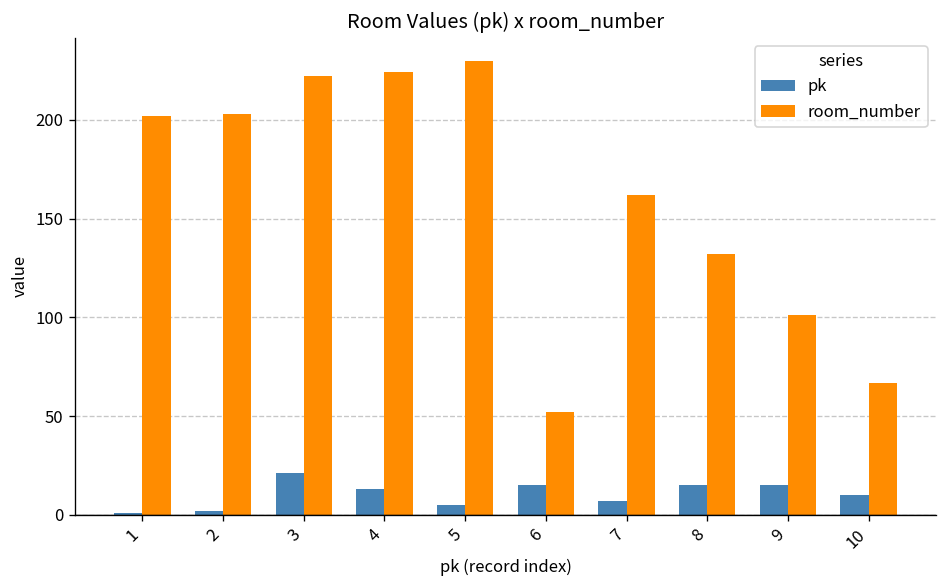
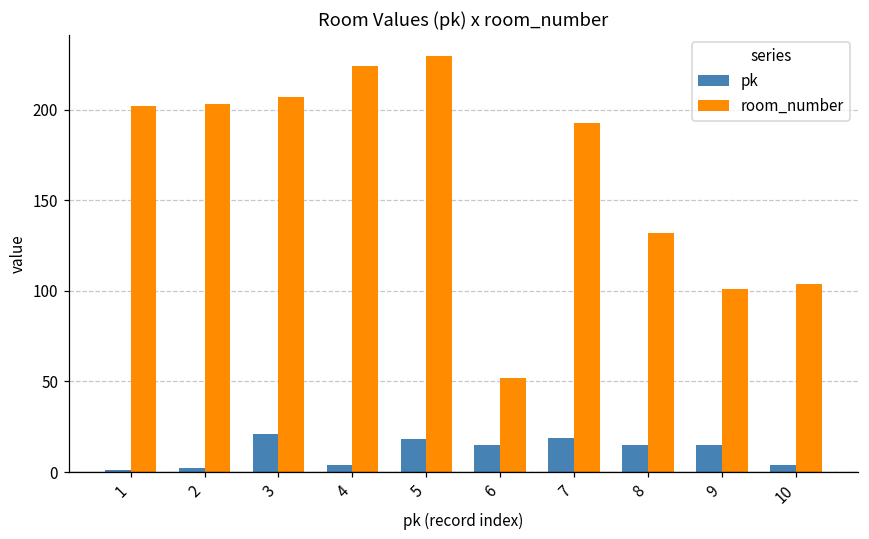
room_number, 3: 222 -> 207
pk, 4: 13 -> 4
pk, 5: 5 -> 18
pk, 7: 7 -> 19
room_number, 7: 162 -> 193
pk, 10: 10 -> 4
room_number, 10: 67 -> 104
